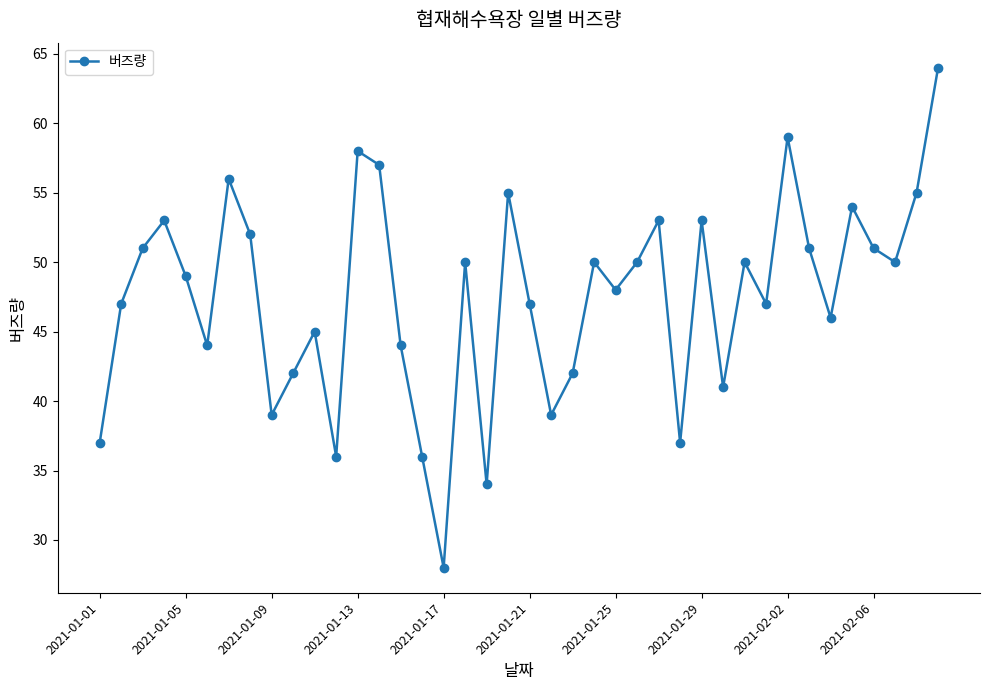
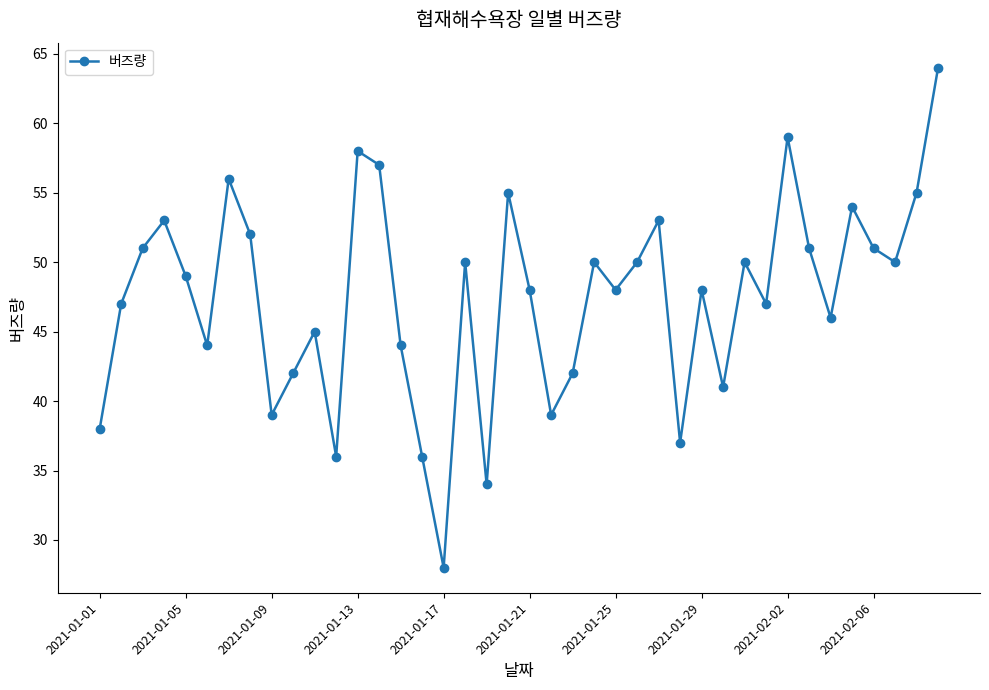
2021-01-01: 37 -> 38
2021-01-21: 47 -> 48
2021-01-29: 53 -> 48
